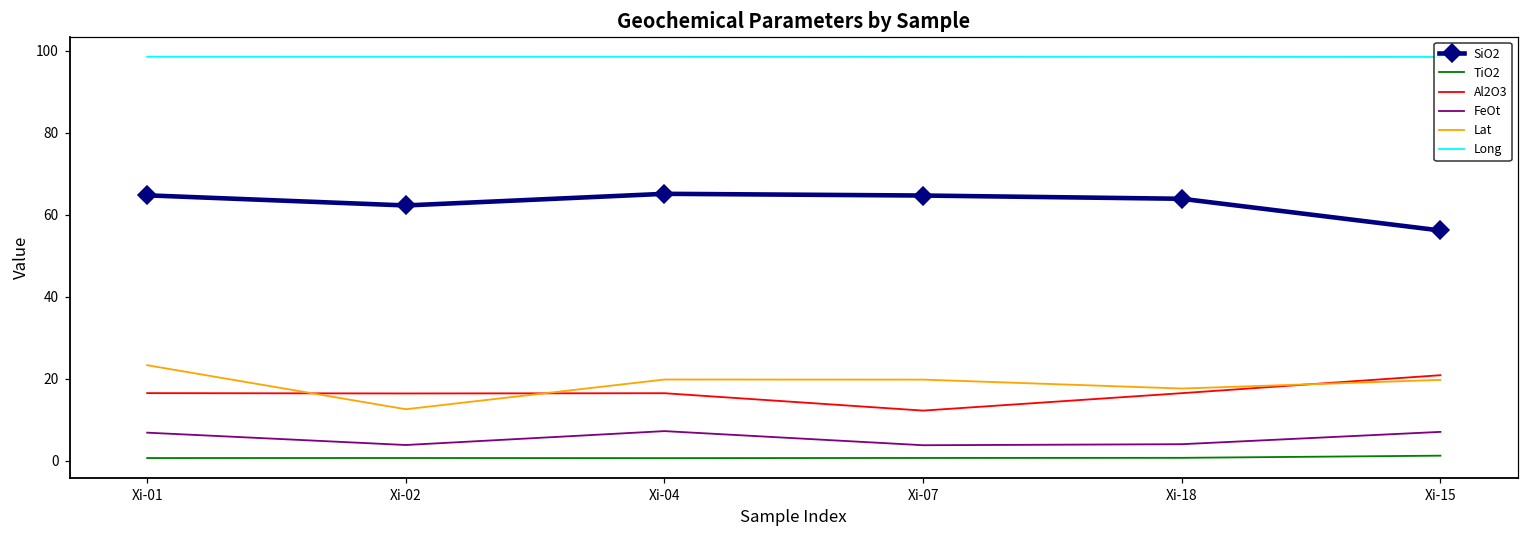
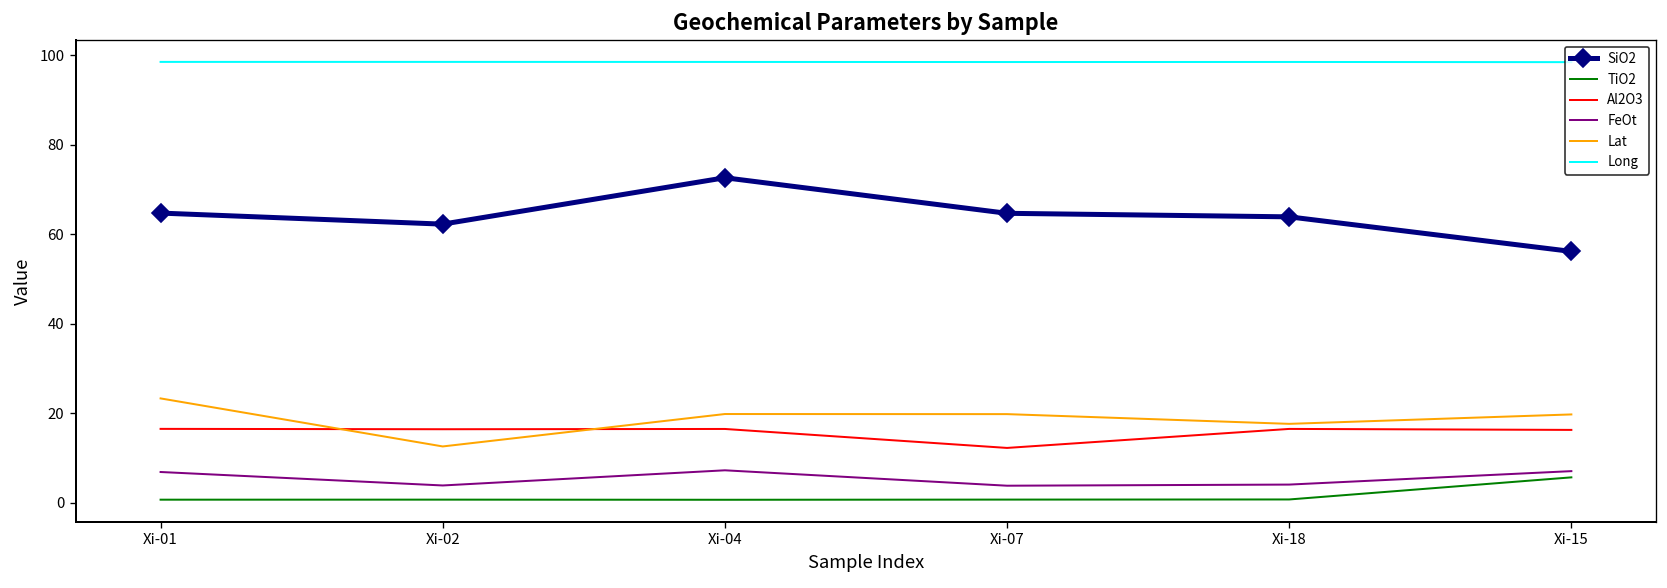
SiO2, Xi-04: 65 -> 73
TiO2, Xi-15: 1 -> 6
Al2O3, Xi-15: 21 -> 16
